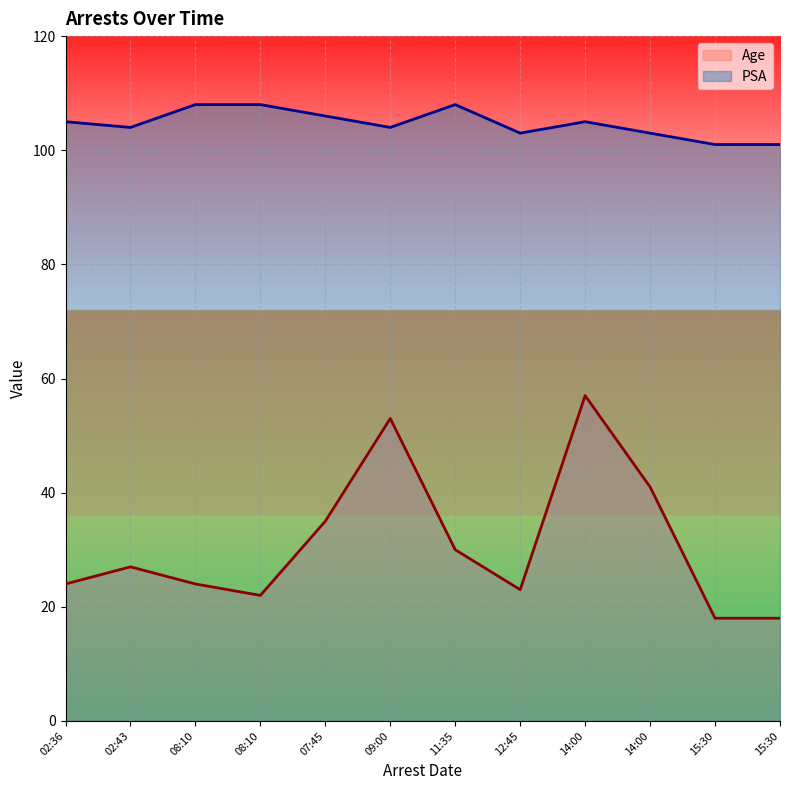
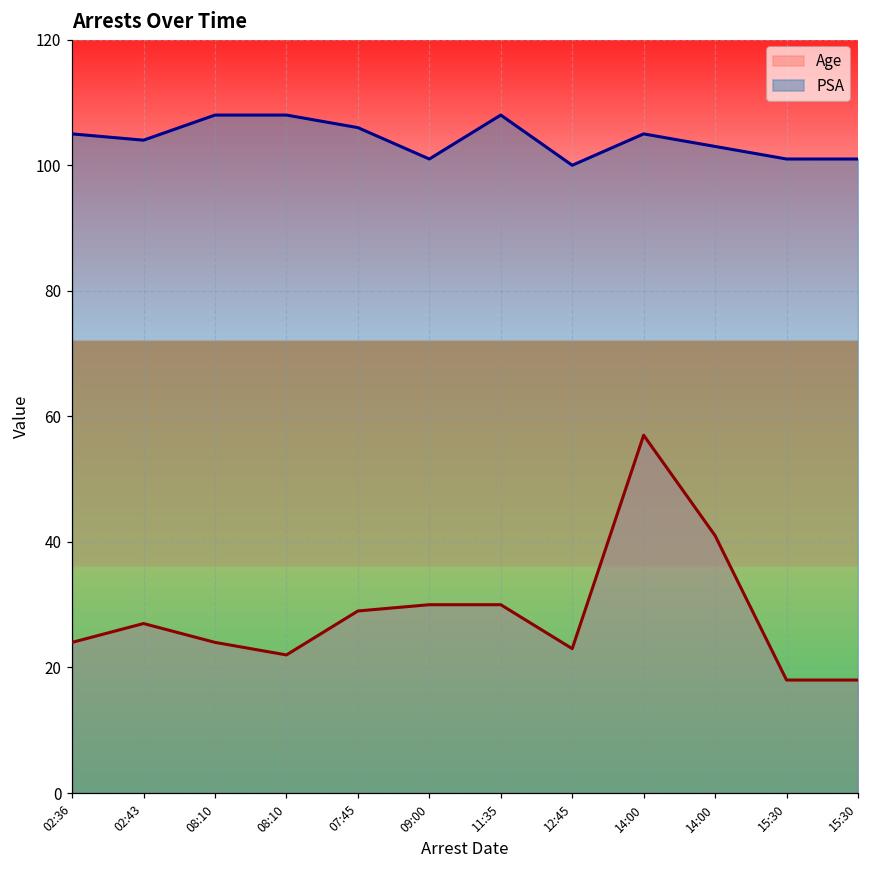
Age, 07:45: 35 -> 29
Age, 09:00: 53 -> 30
PSA, 09:00: 104 -> 101
PSA, 12:45: 103 -> 100
